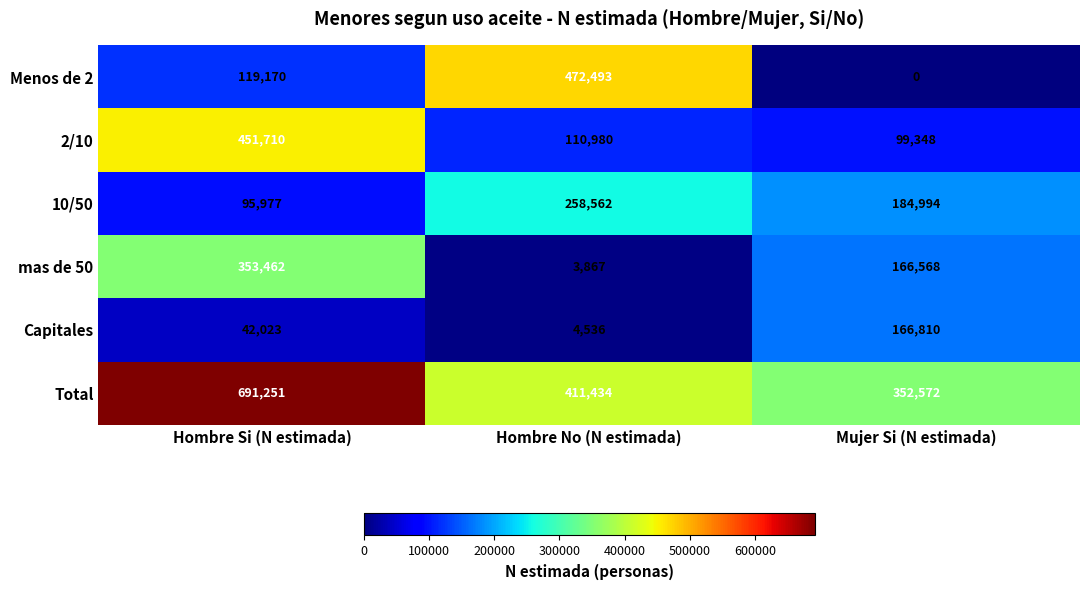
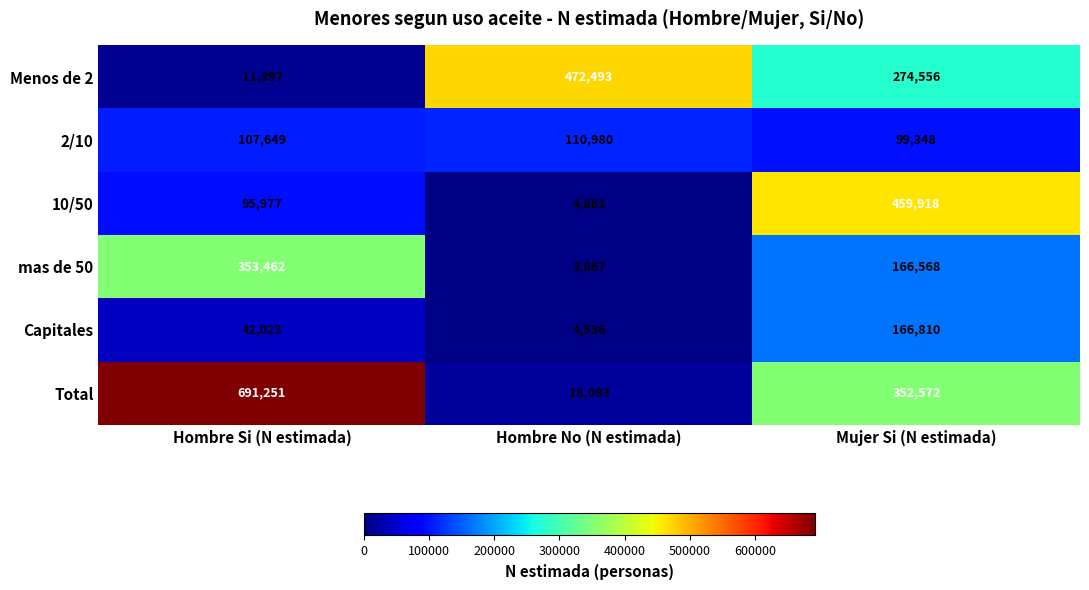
Menos de 2, Hombre Si (N estimada): 119,170 -> 11,397
Menos de 2, Mujer Si (N estimada): 0 -> 274,556
2/10, Hombre Si (N estimada): 451,710 -> 107,649
10/50, Hombre No (N estimada): 258,562 -> 4,881
10/50, Mujer Si (N estimada): 184,994 -> 459,918
Total, Hombre No (N estimada): 411,434 -> 18,083
